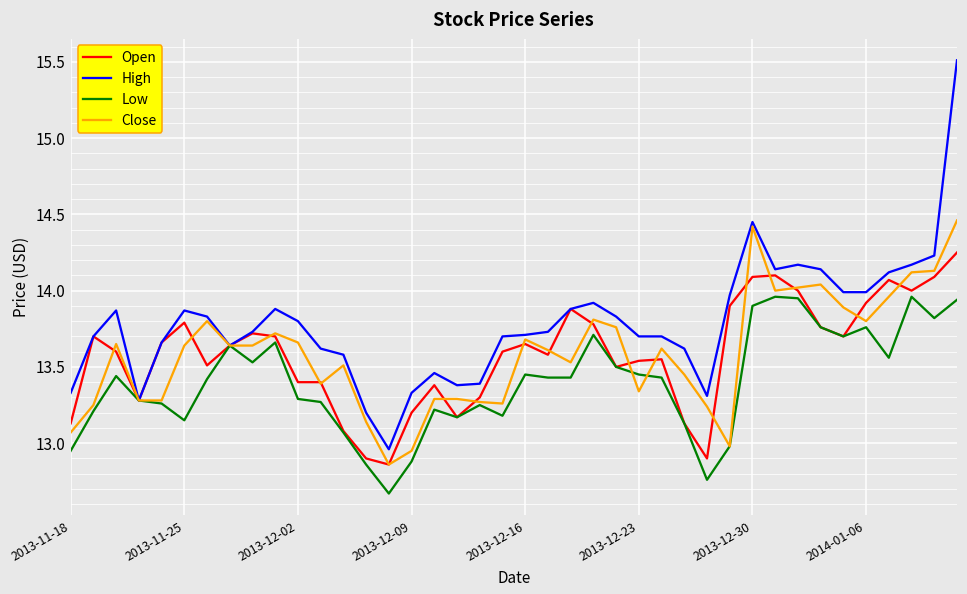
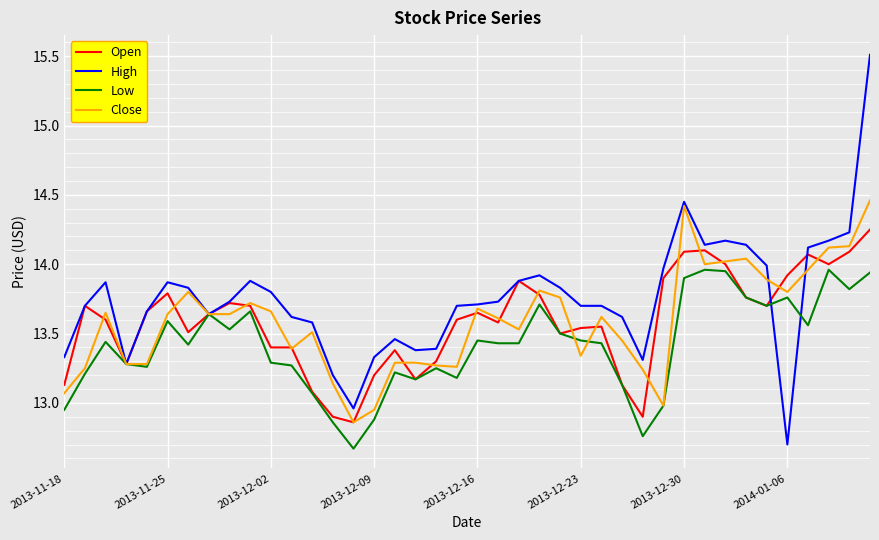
Low, 2013-11-25: 13.15 -> 13.59
High, 2014-01-06: 13.99 -> 12.70
